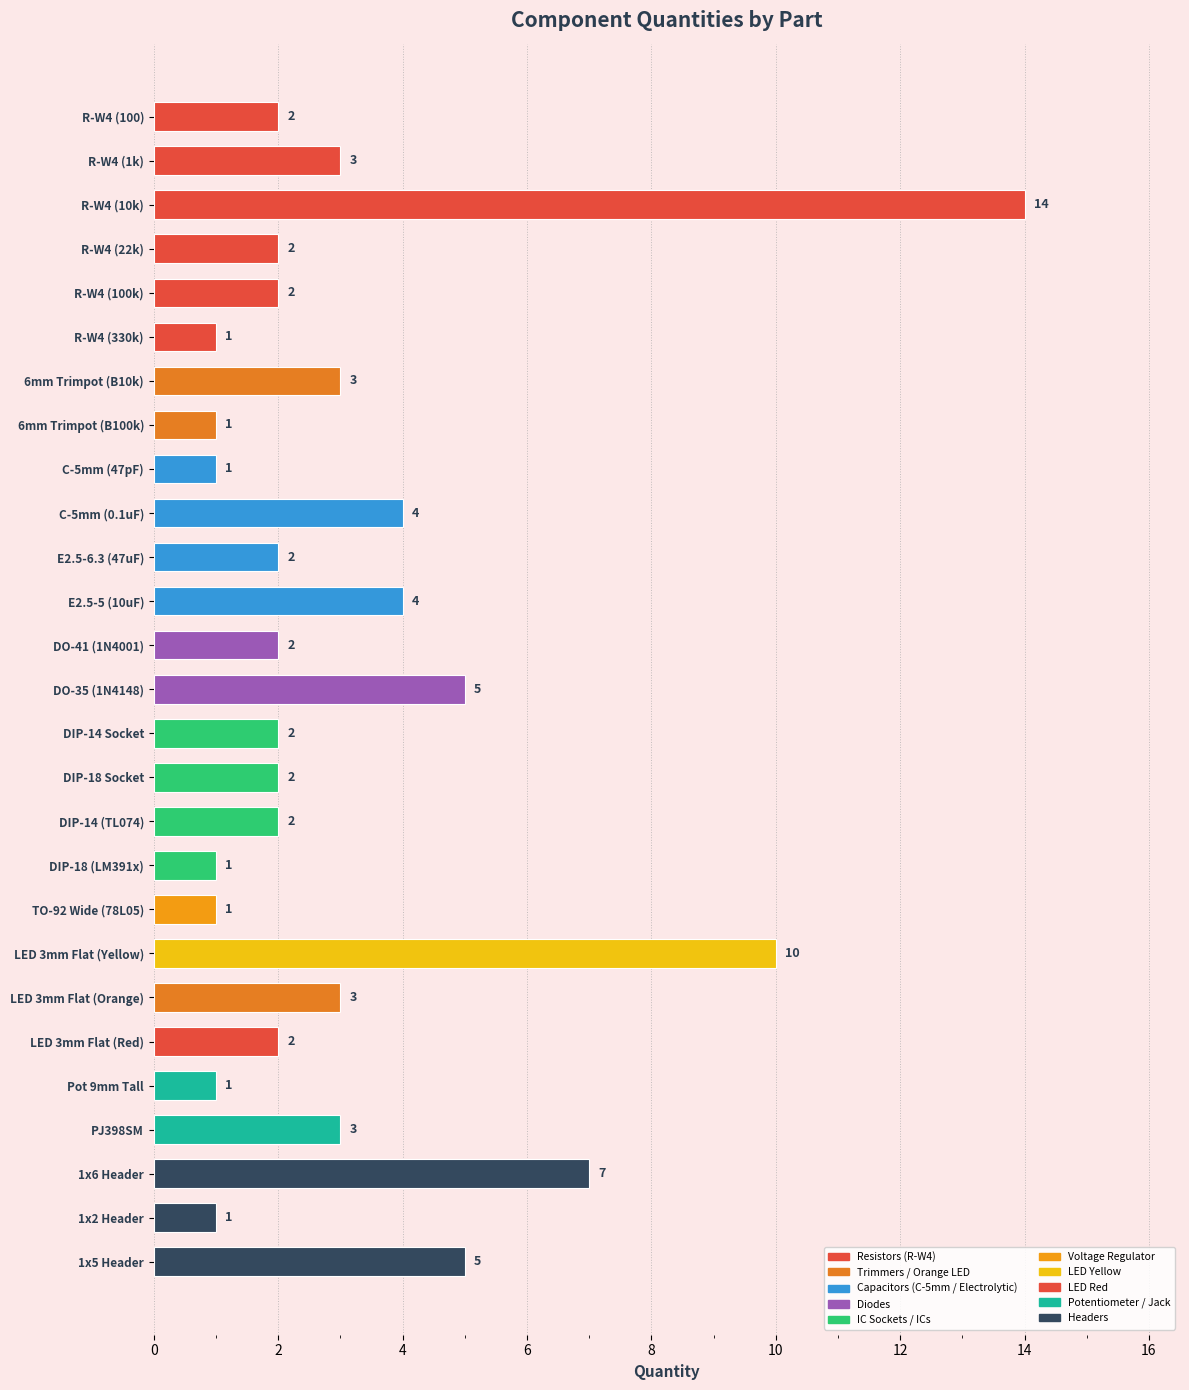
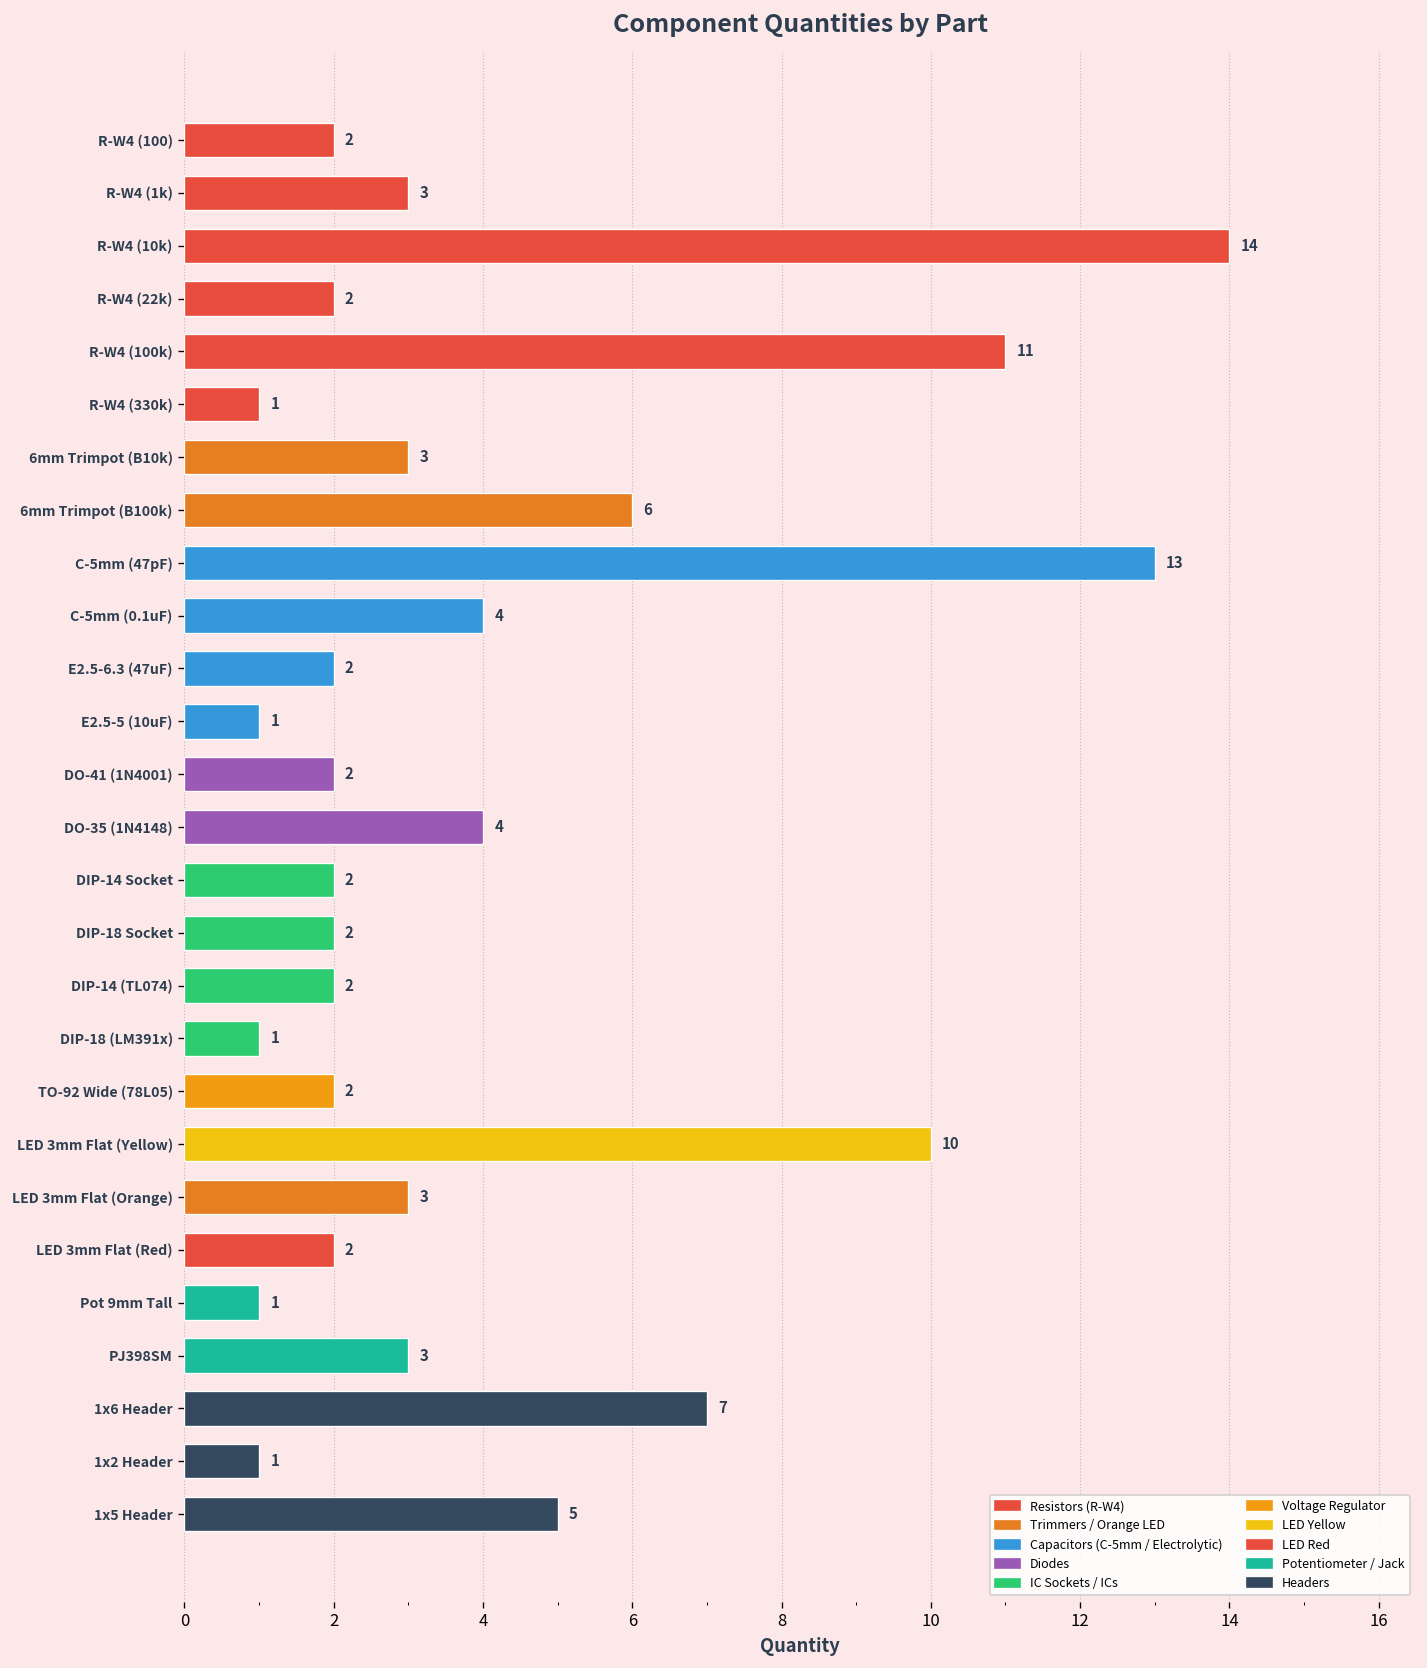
R-W4 (100k): 2 -> 11
6mm Trimpot (B100k): 1 -> 6
C-5mm (47pF): 1 -> 13
E2.5-5 (10uF): 4 -> 1
DO-35 (1N4148): 5 -> 4
TO-92 Wide (78L05): 1 -> 2
